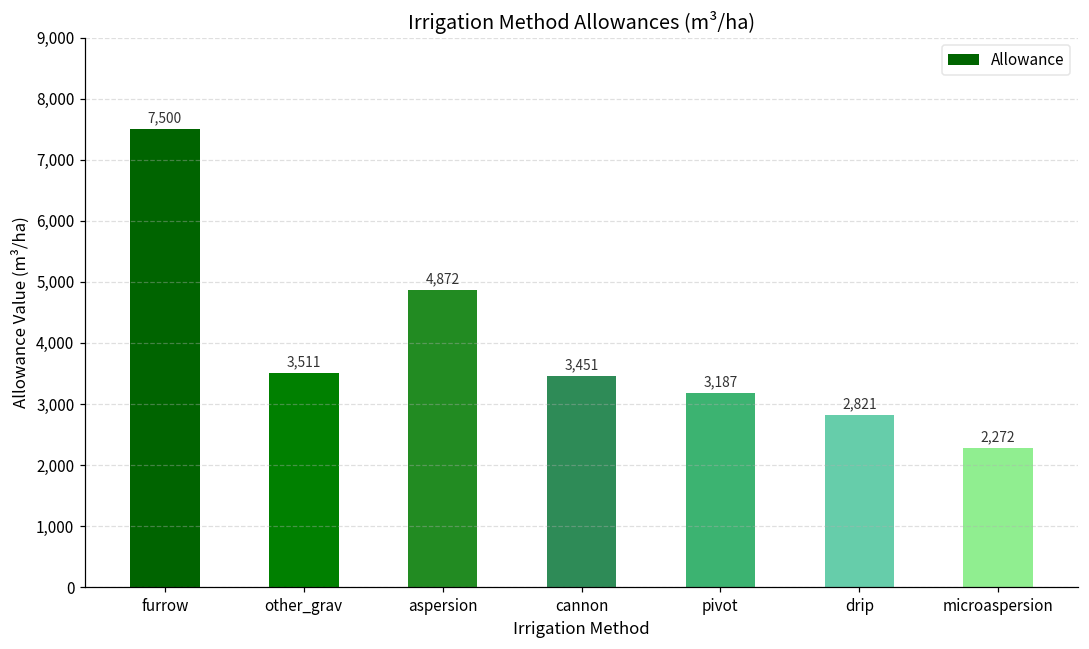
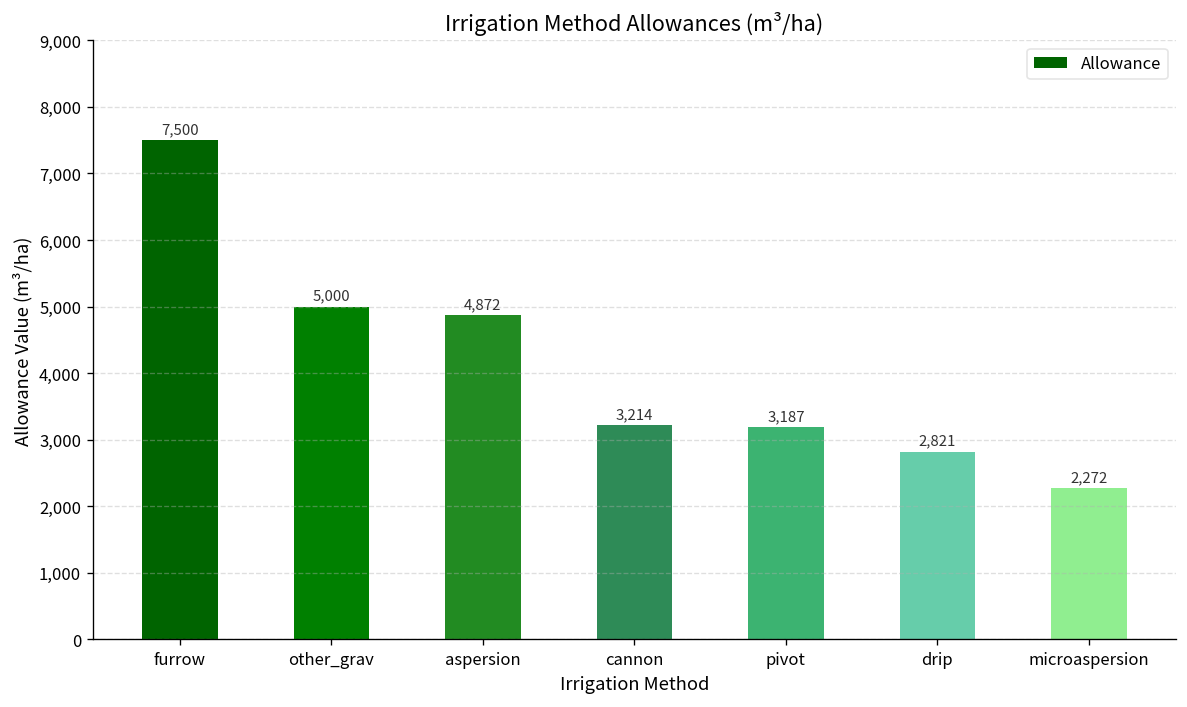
other_grav: 3,511 -> 5,000
cannon: 3,451 -> 3,214
